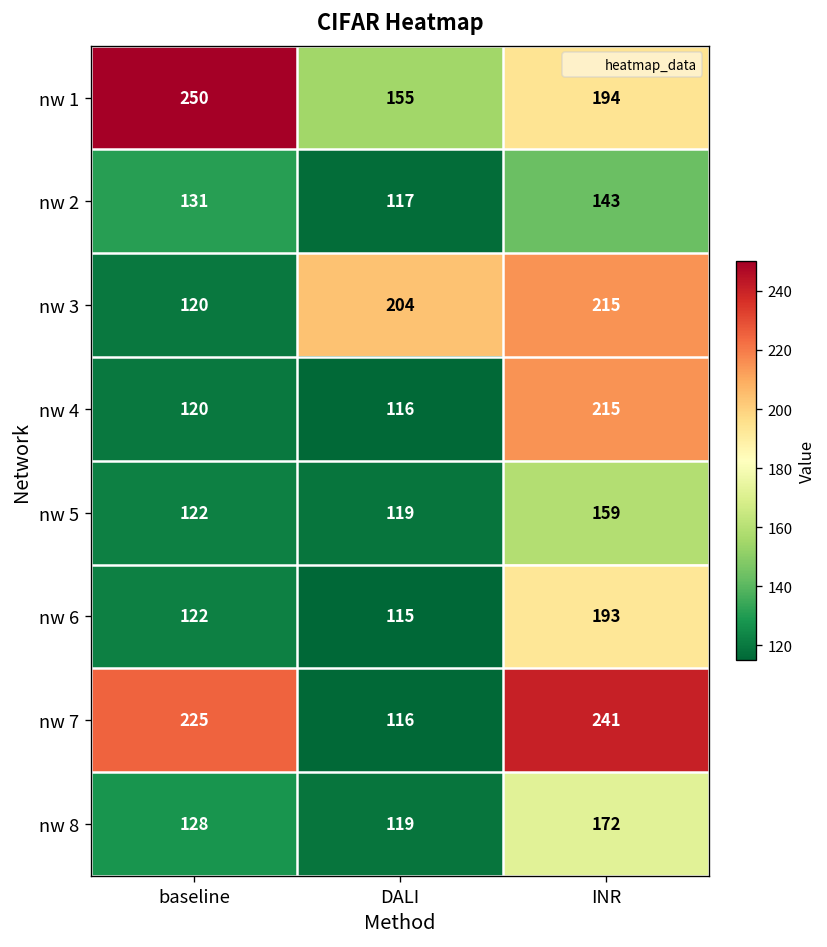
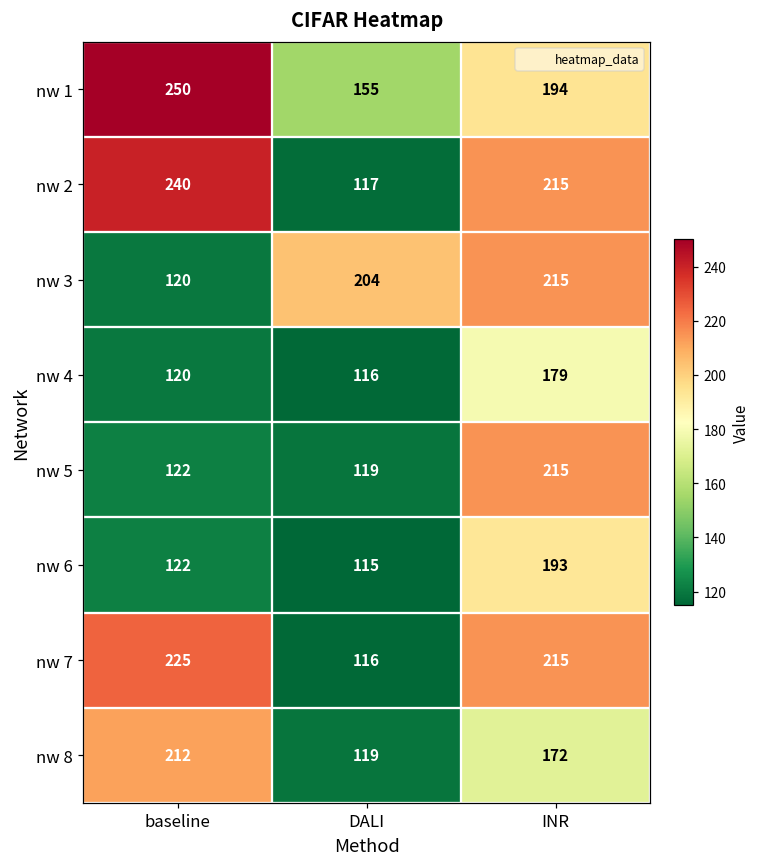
nw 2, baseline: 131 -> 240
nw 2, INR: 143 -> 215
nw 4, INR: 215 -> 179
nw 5, INR: 159 -> 215
nw 7, INR: 241 -> 215
nw 8, baseline: 128 -> 212
